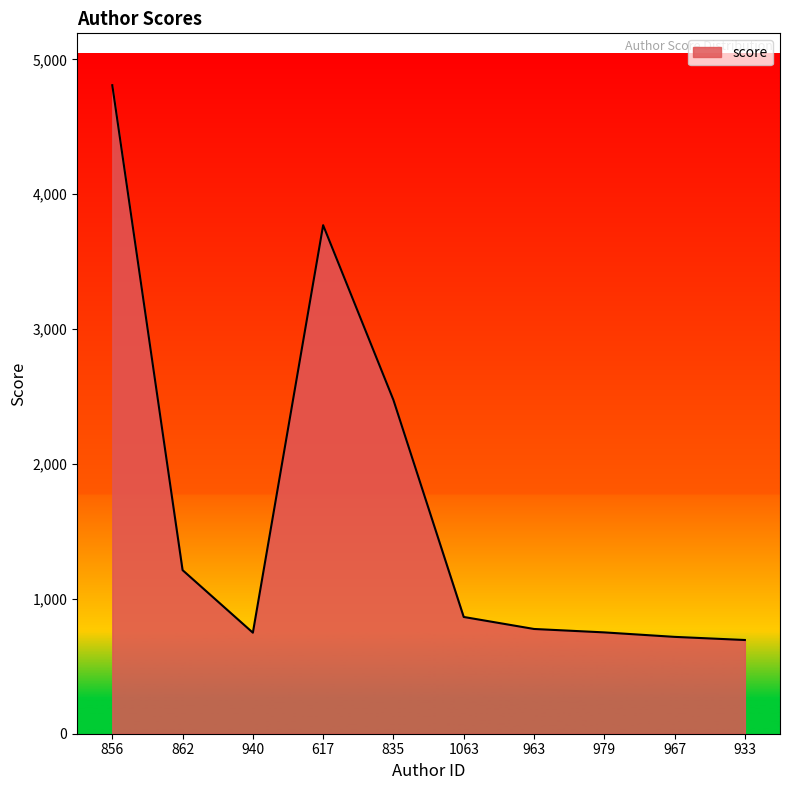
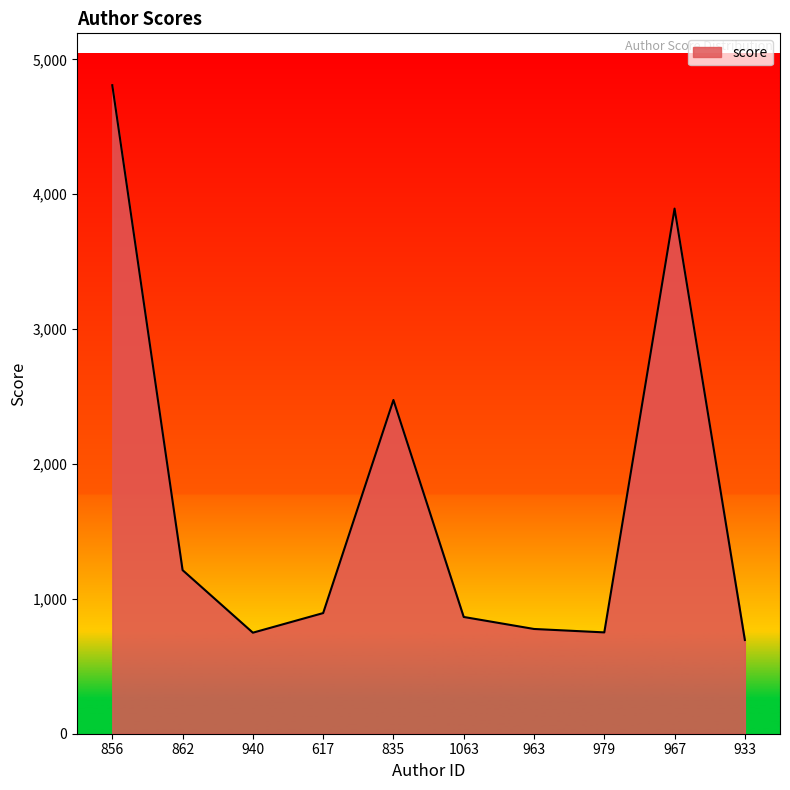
617: 3,770 -> 890
967: 720 -> 3,890
